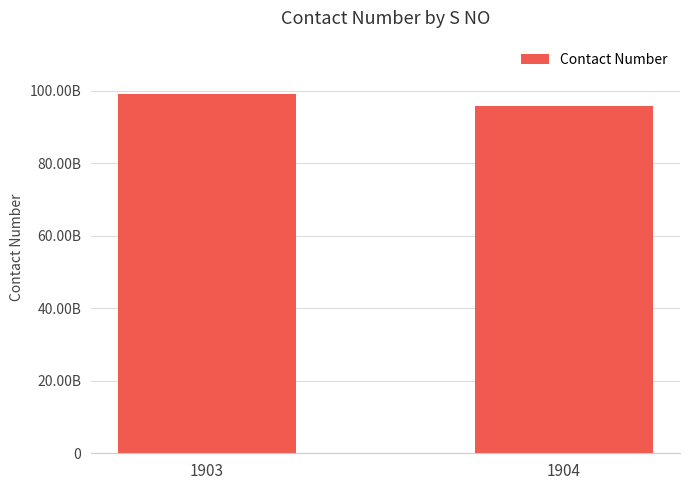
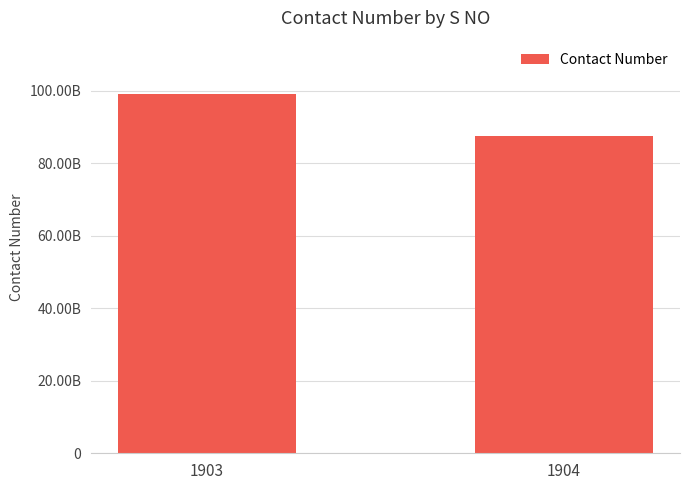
1904: 96000000000 -> 87000000000
